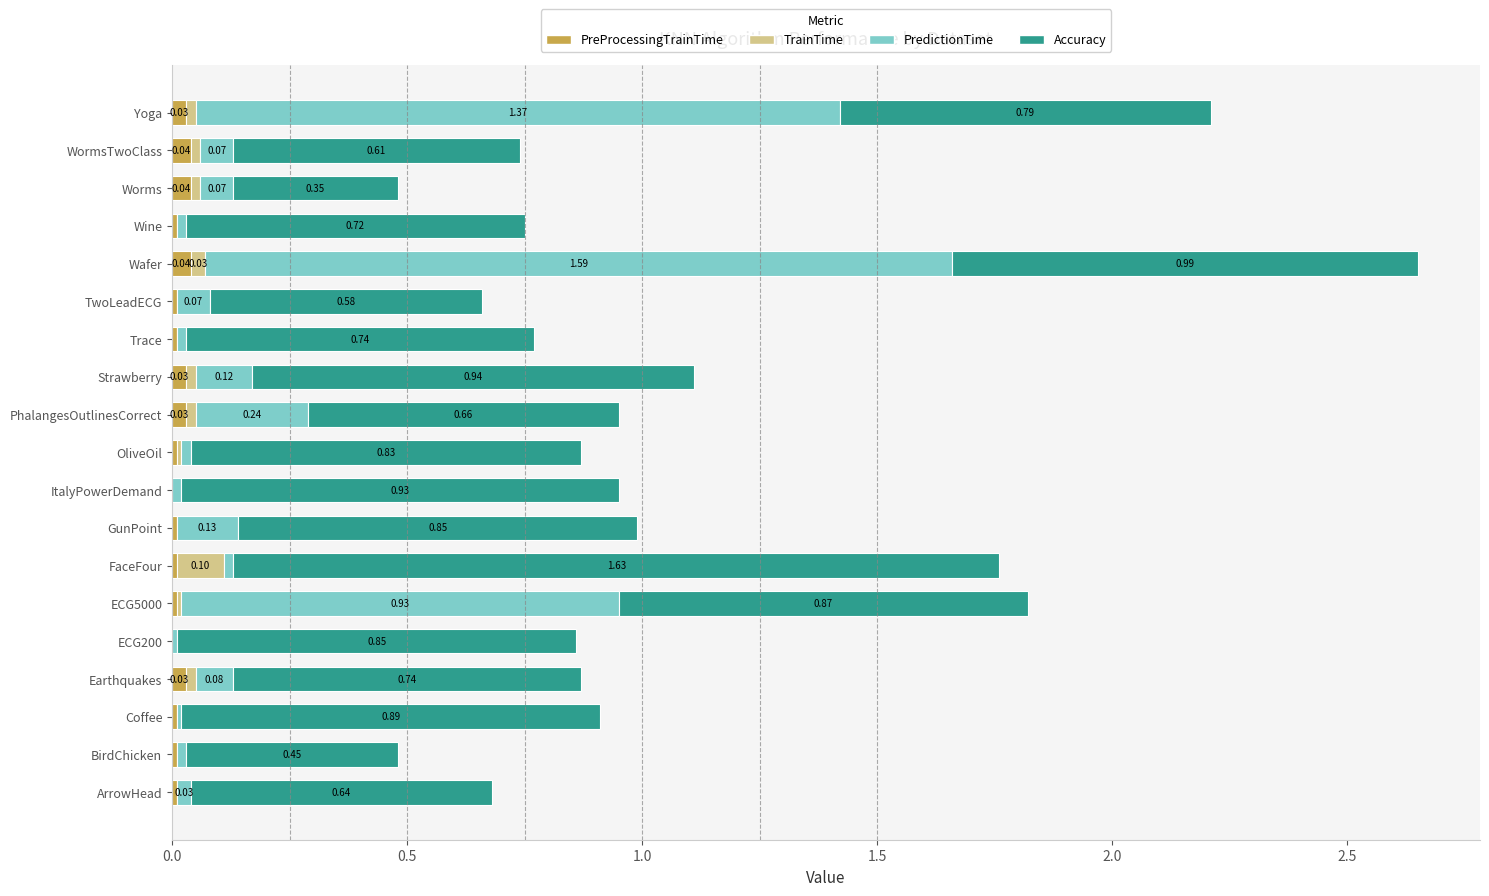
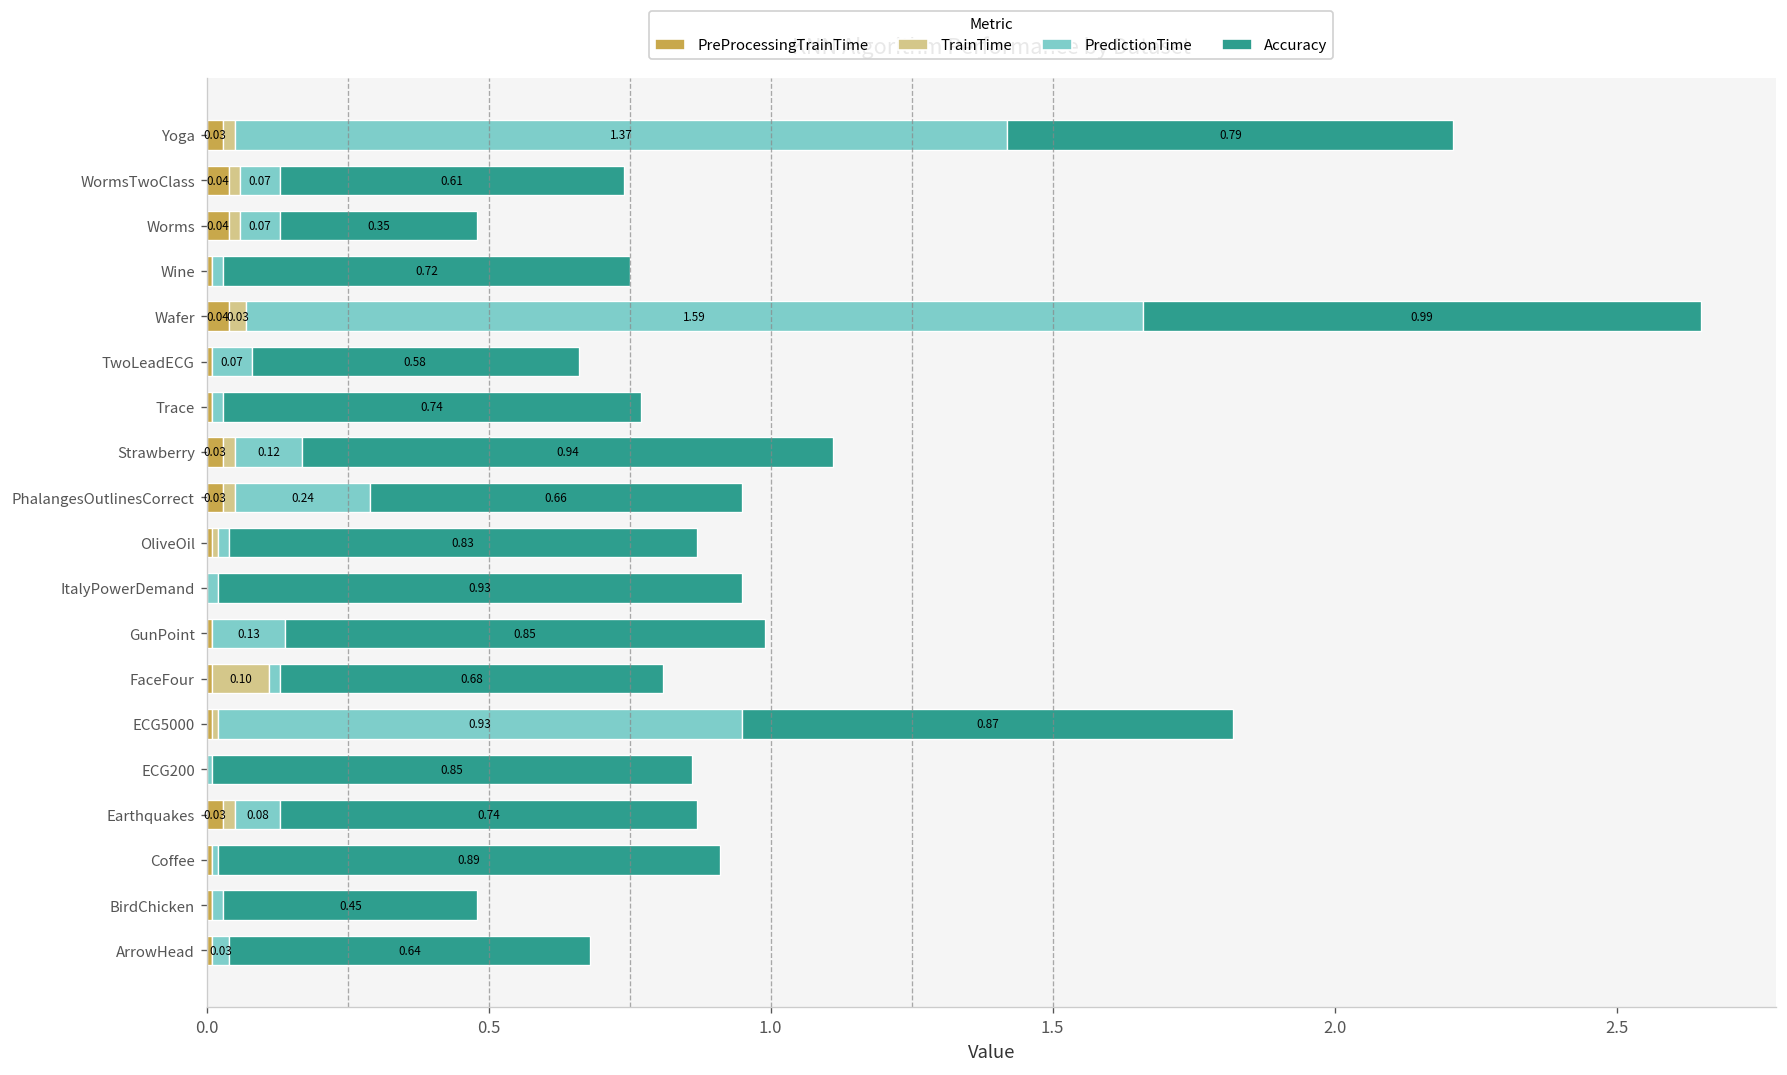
Accuracy, FaceFour: 1.63 -> 0.68
